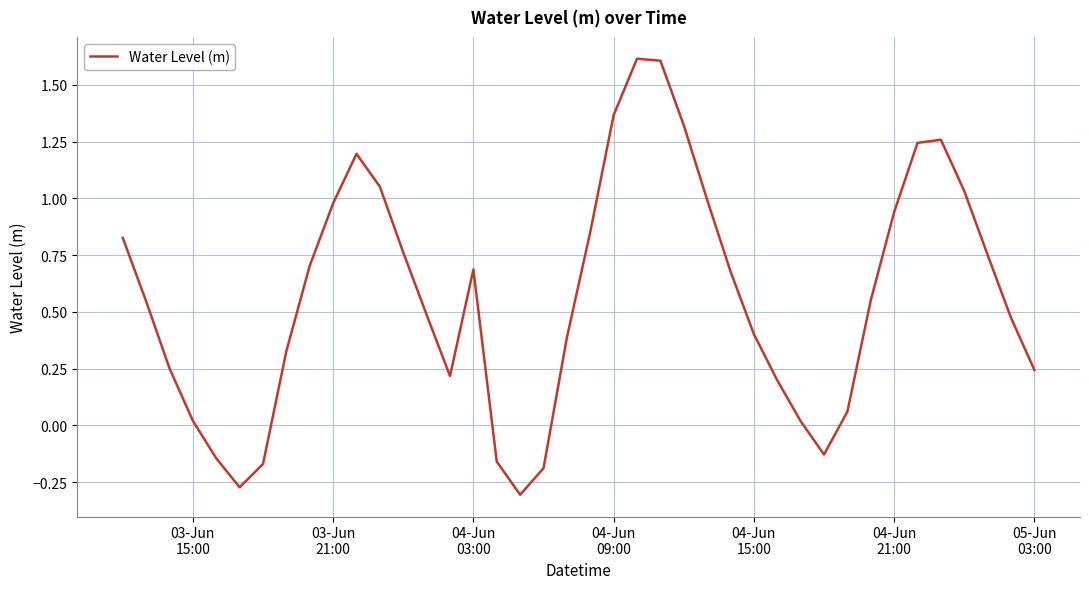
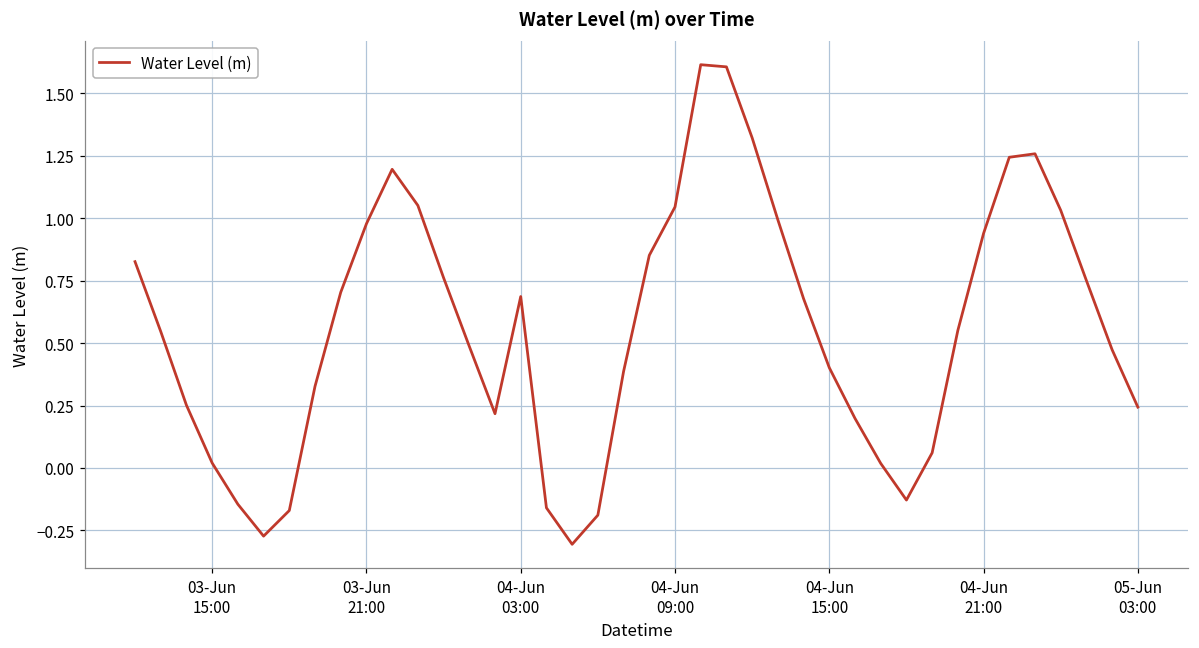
04-Jun 09:00: 1.37 -> 1.05
